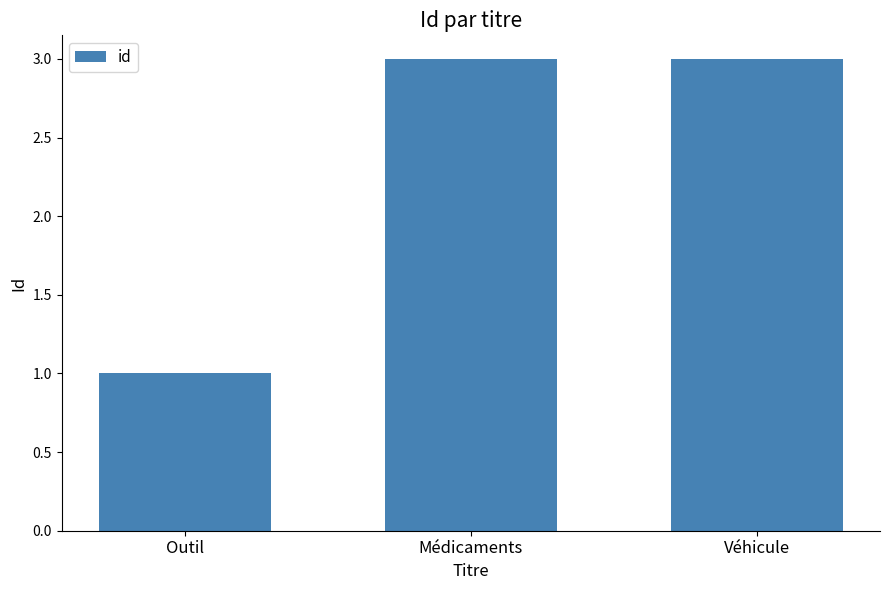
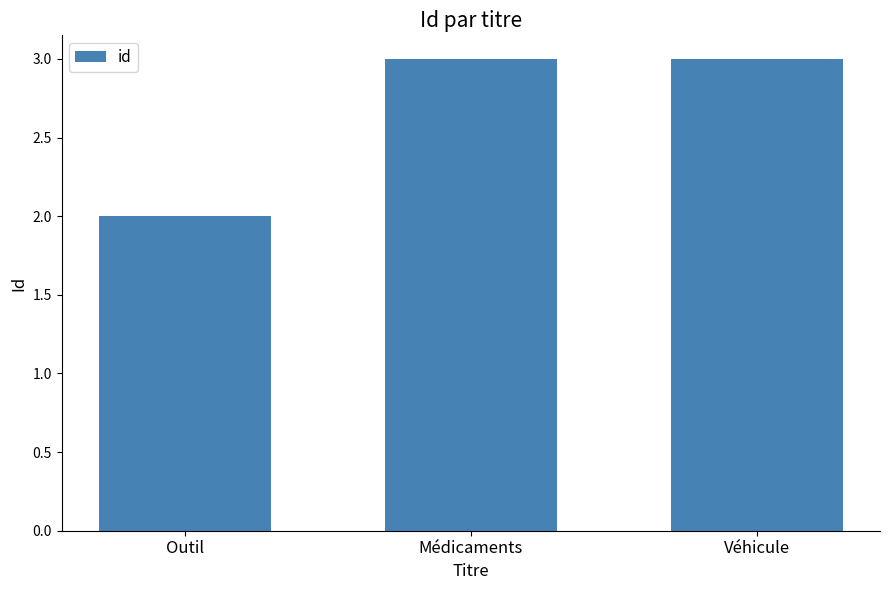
Outil: 1 -> 2
